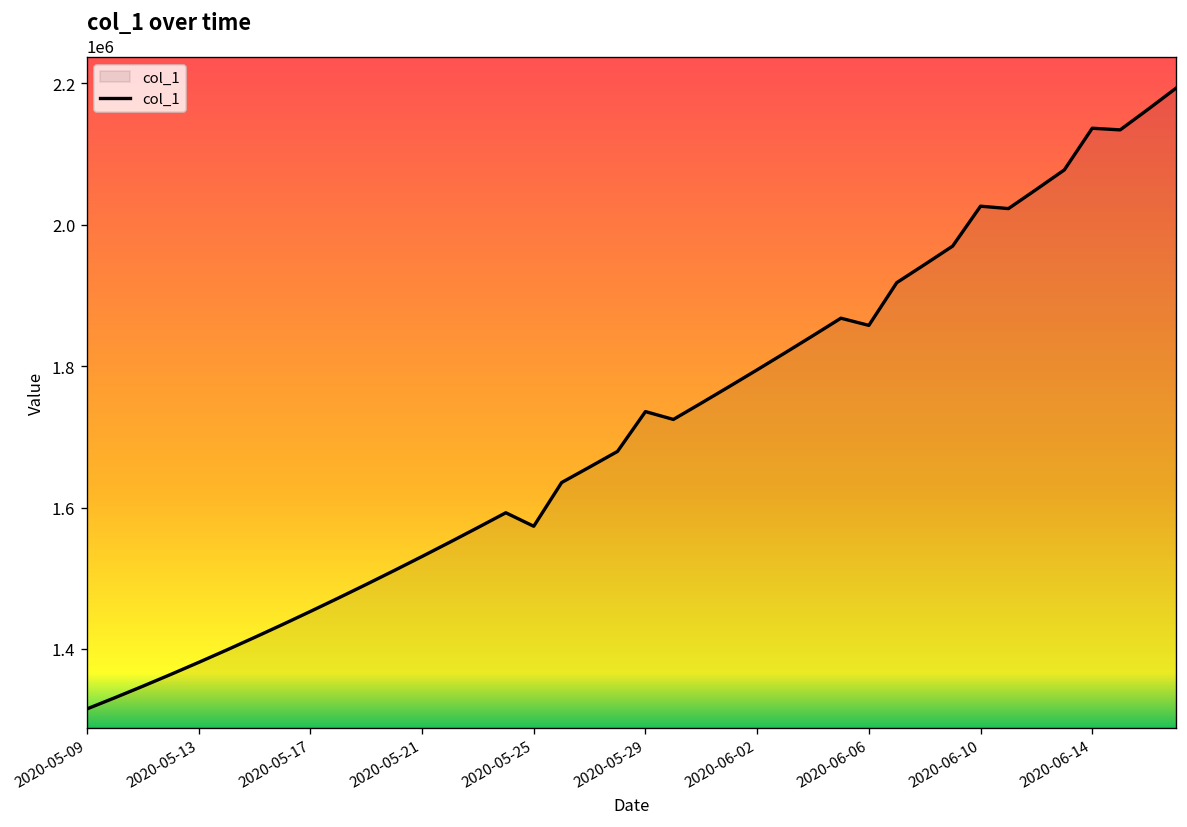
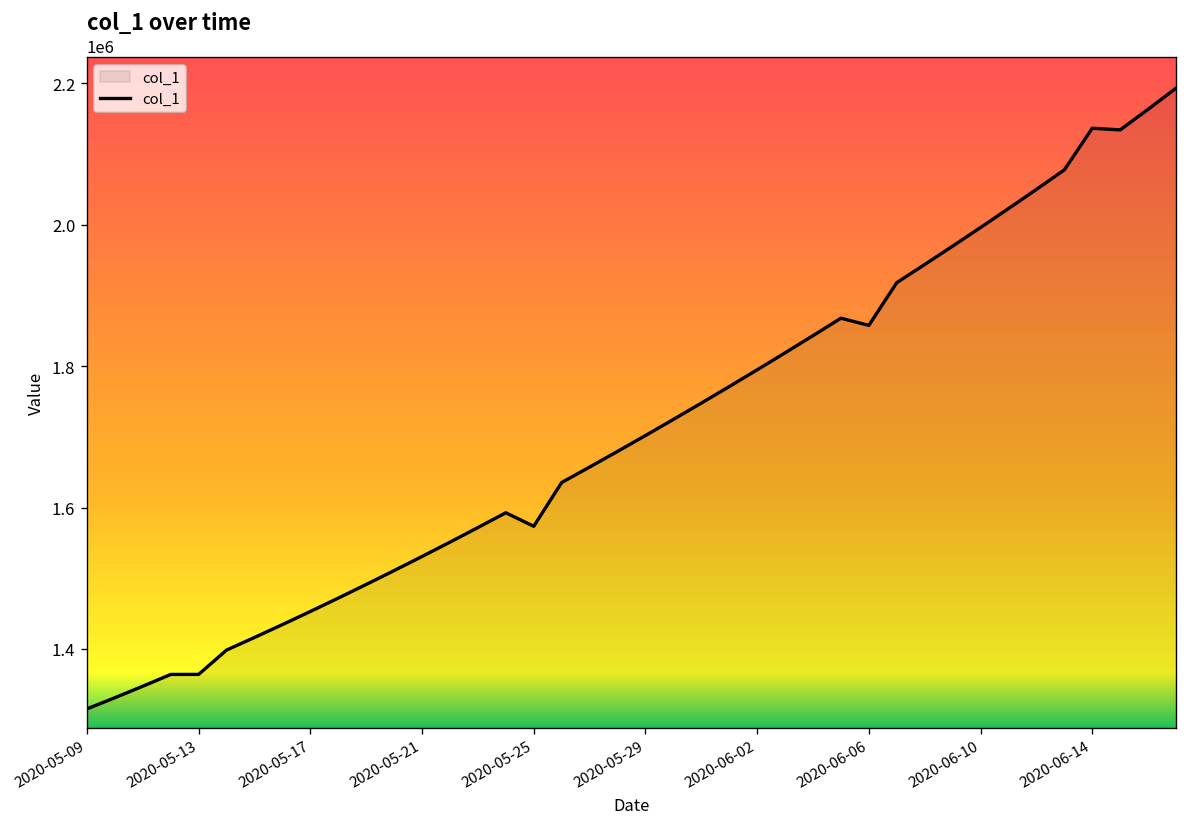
2020-05-13: 1380000 -> 1360000
2020-05-29: 1740000 -> 1700000
2020-06-10: 2030000 -> 2000000
